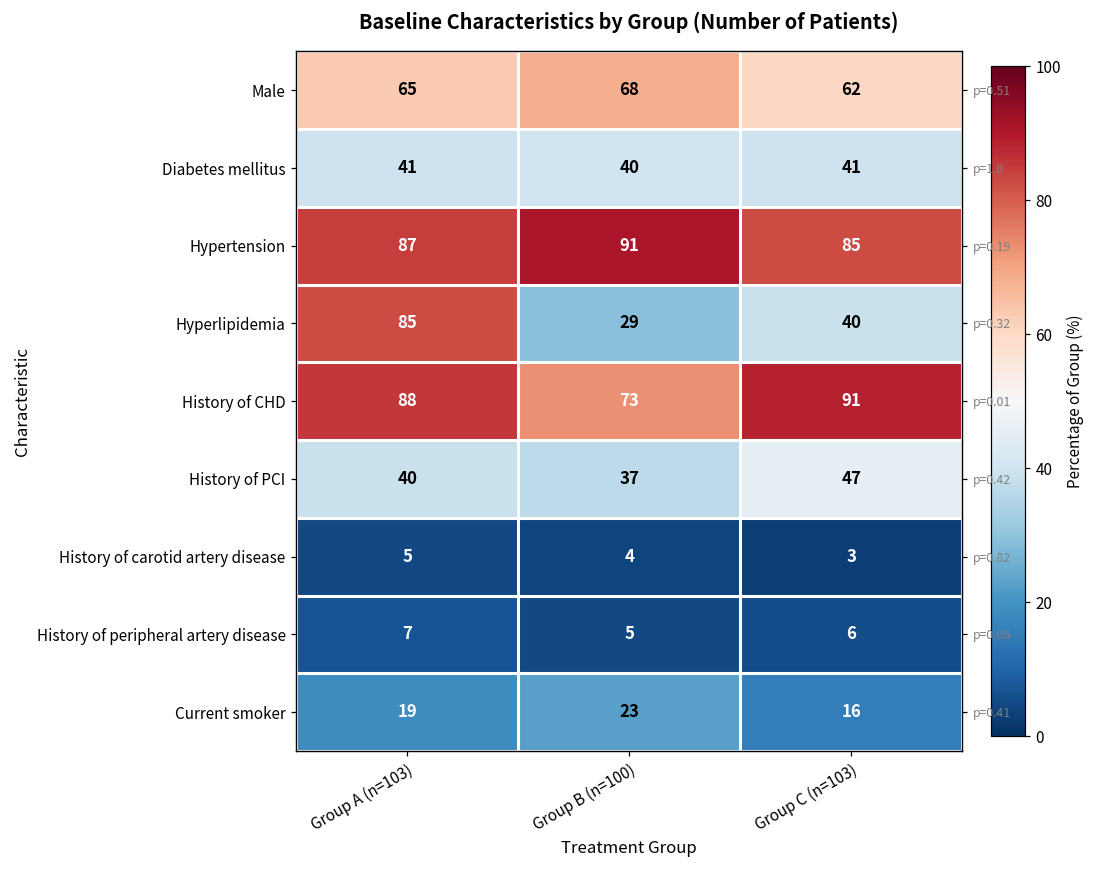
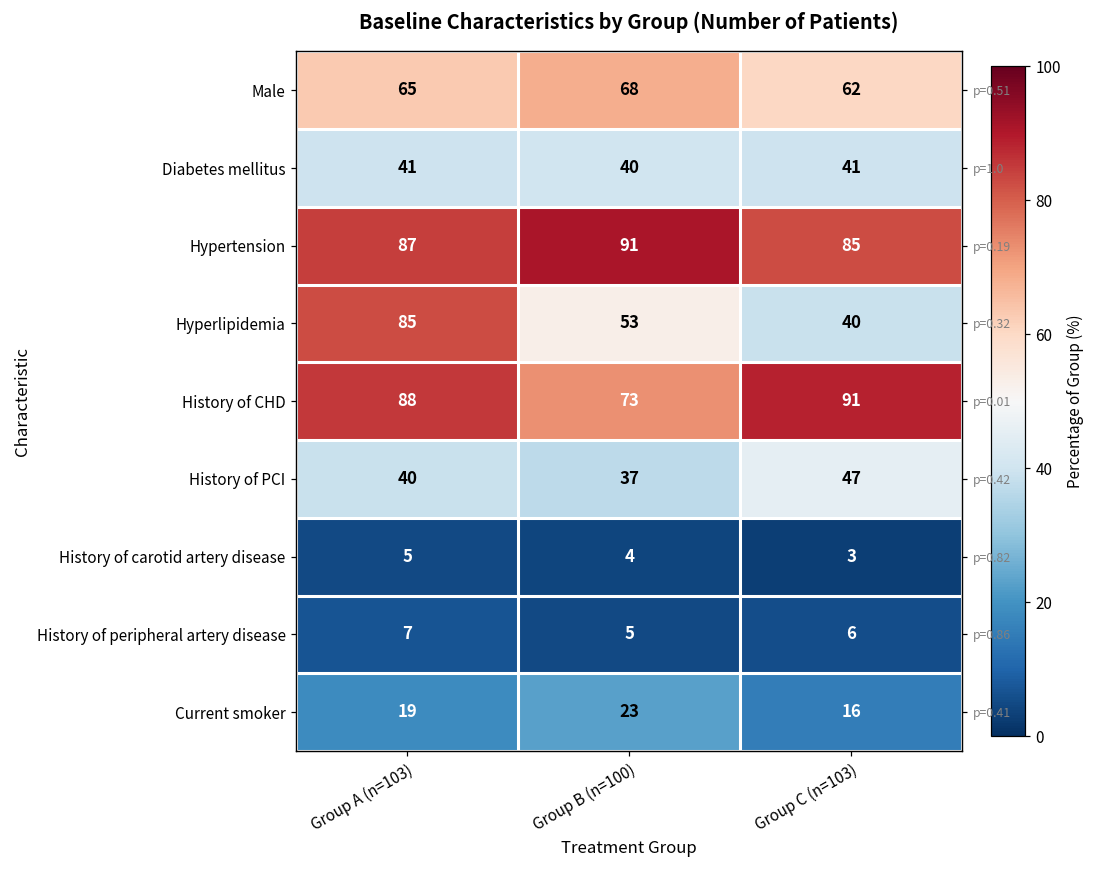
Hyperlipidemia, Group B (n=100): 29 -> 53
